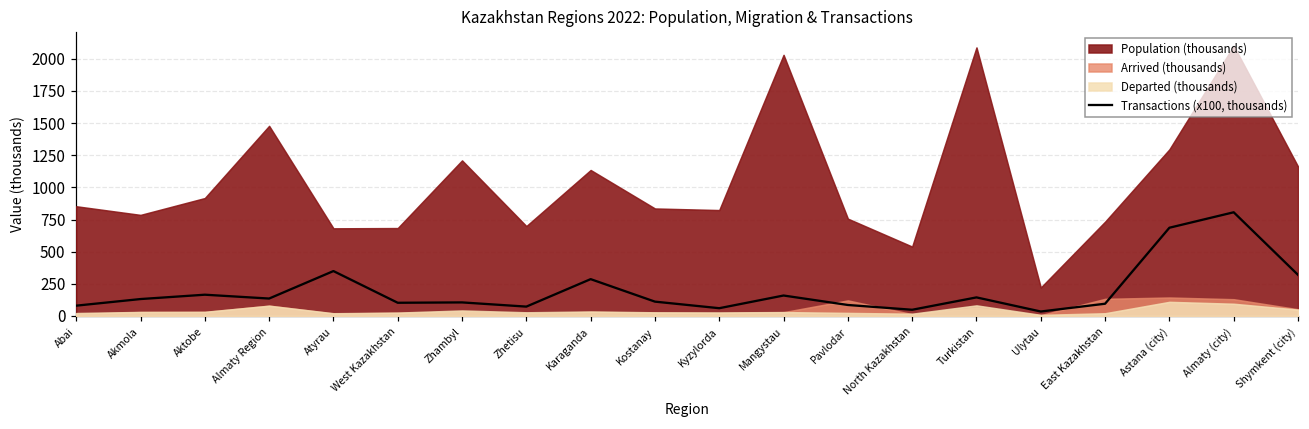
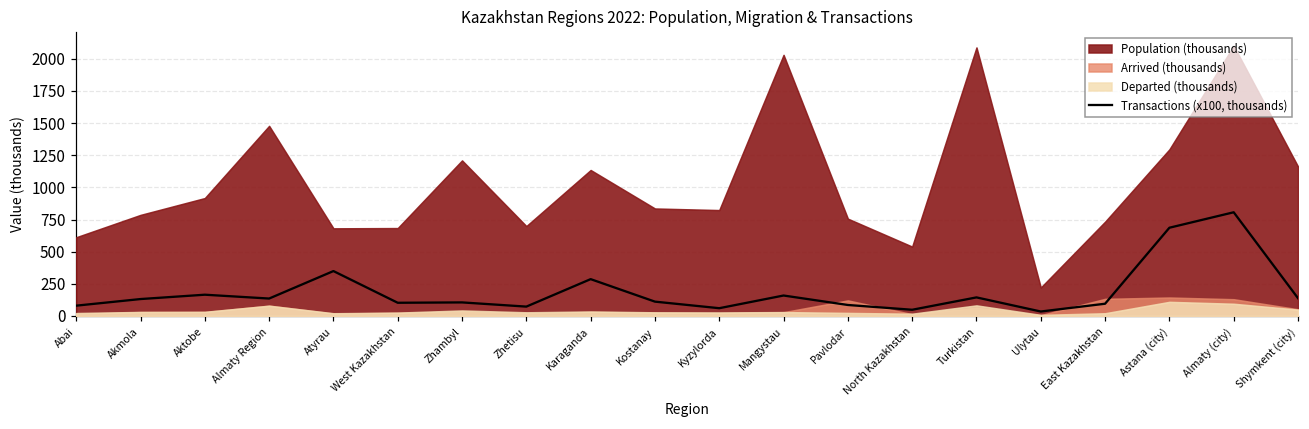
Population (thousands), Abai: 850 -> 610
Transactions (x100, thousands), Shymkent (city): 320 -> 140
